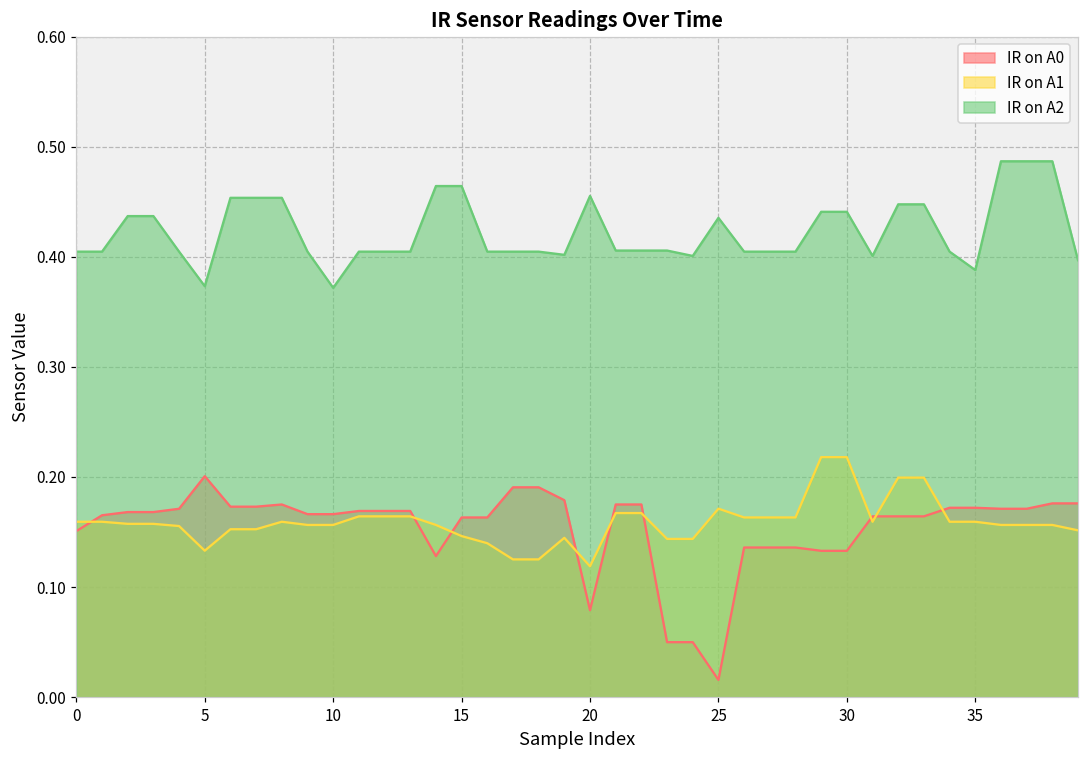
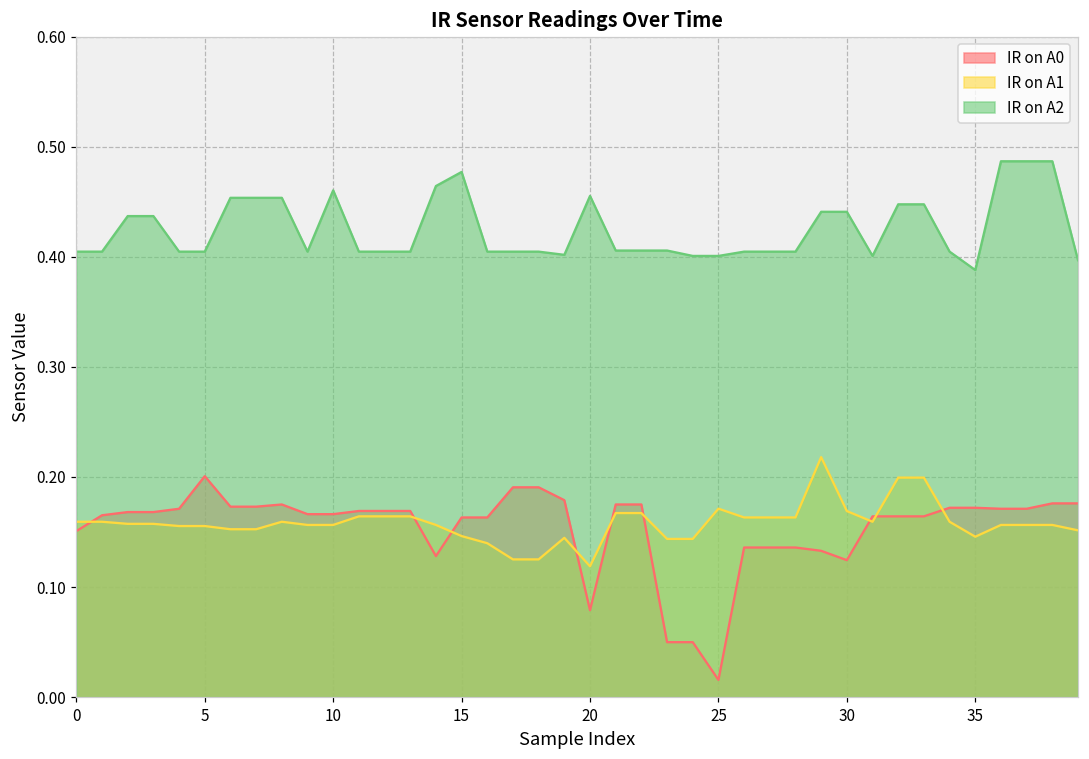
IR on A1, 5: 0.133 -> 0.155
IR on A2, 5: 0.373 -> 0.405
IR on A2, 10: 0.372 -> 0.460
IR on A2, 15: 0.464 -> 0.477
IR on A2, 25: 0.435 -> 0.401
IR on A0, 30: 0.133 -> 0.124
IR on A1, 30: 0.218 -> 0.169
IR on A1, 35: 0.159 -> 0.146
